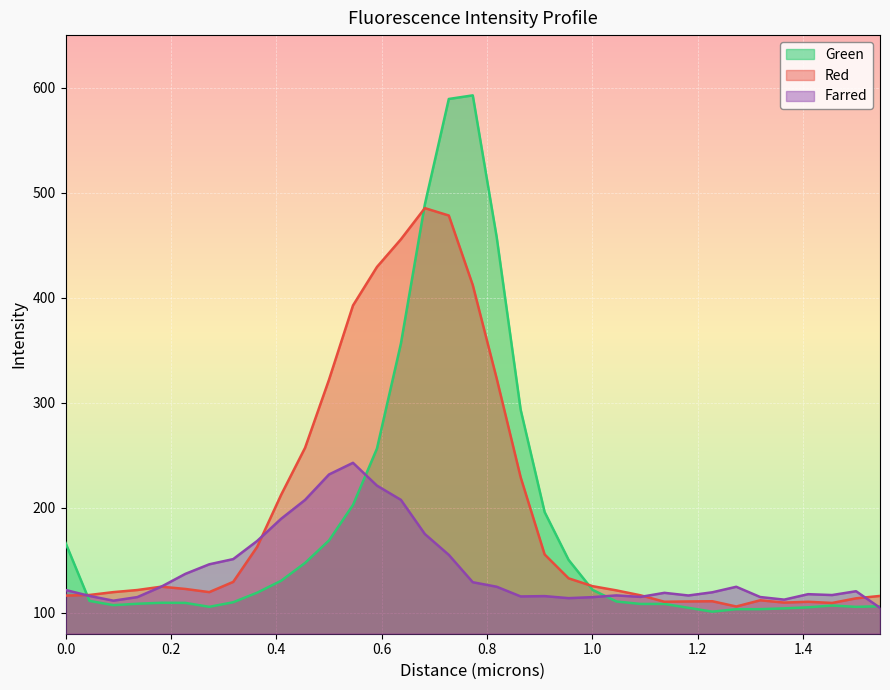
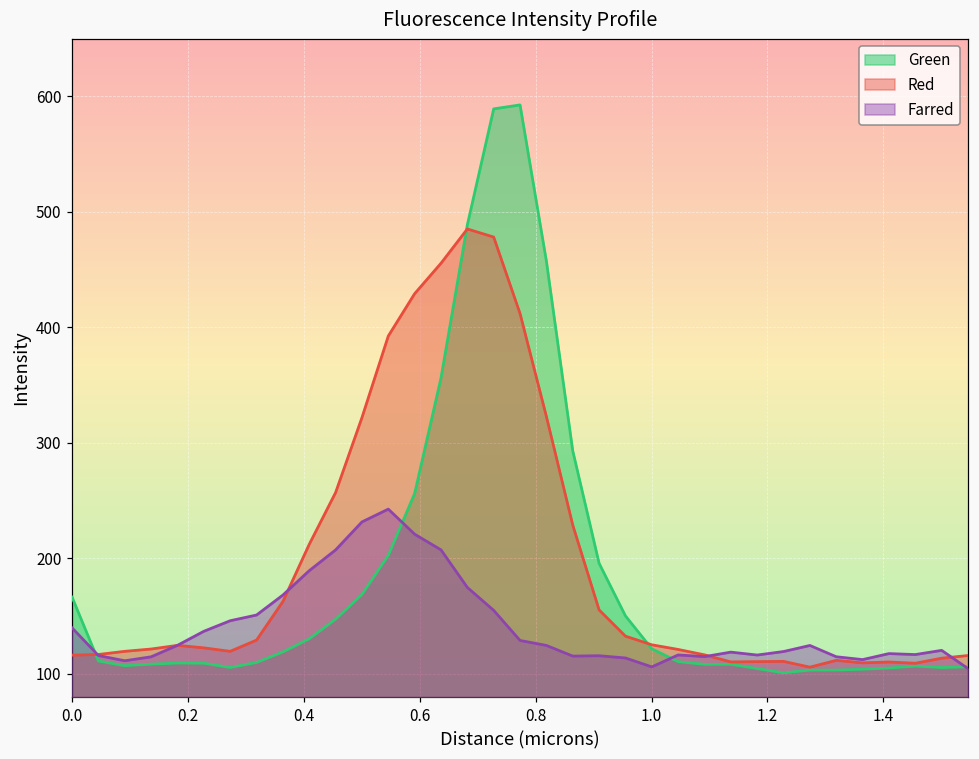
Farred, 0.0: 122 -> 140
Farred, 1.0: 115 -> 106
